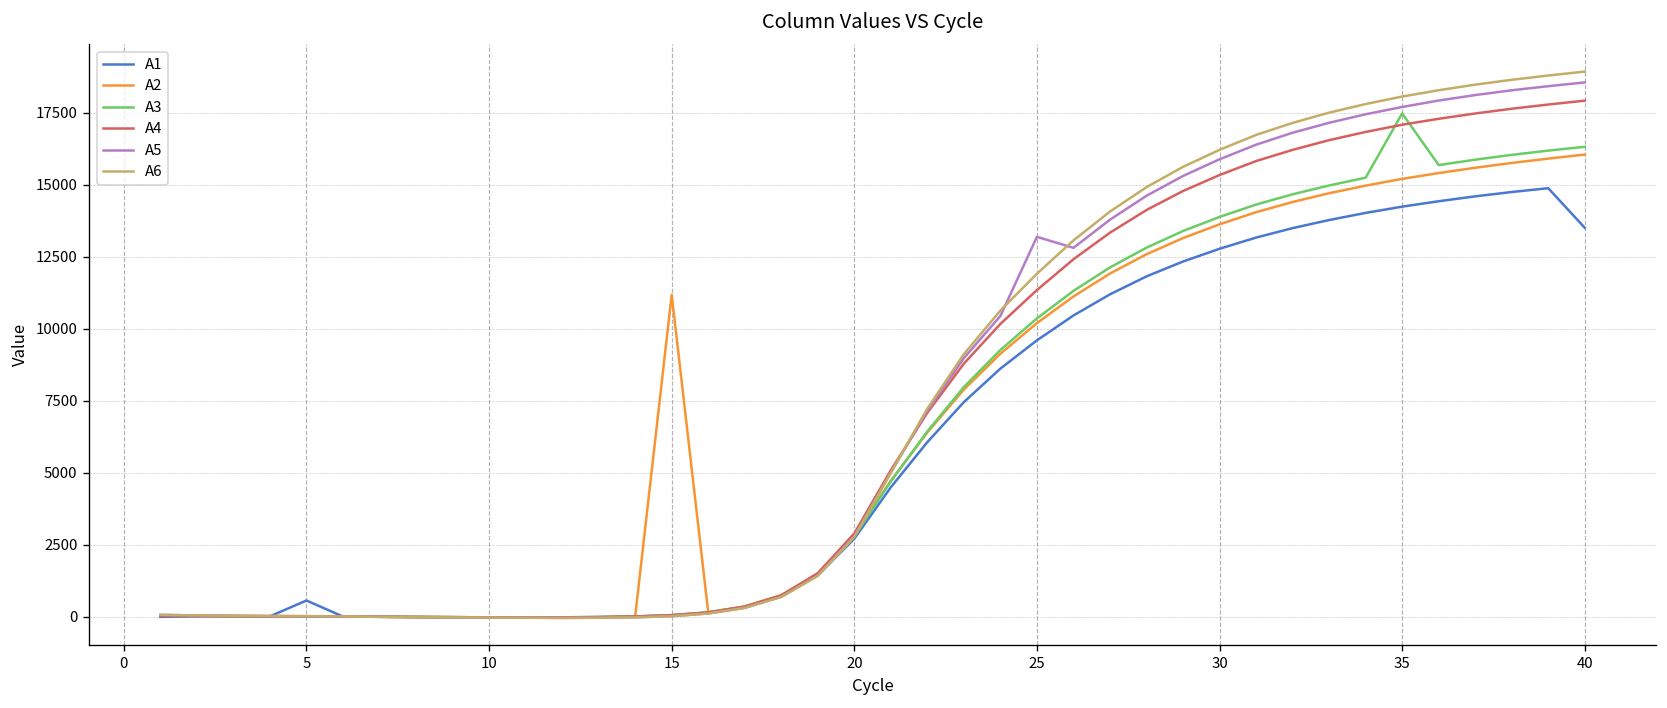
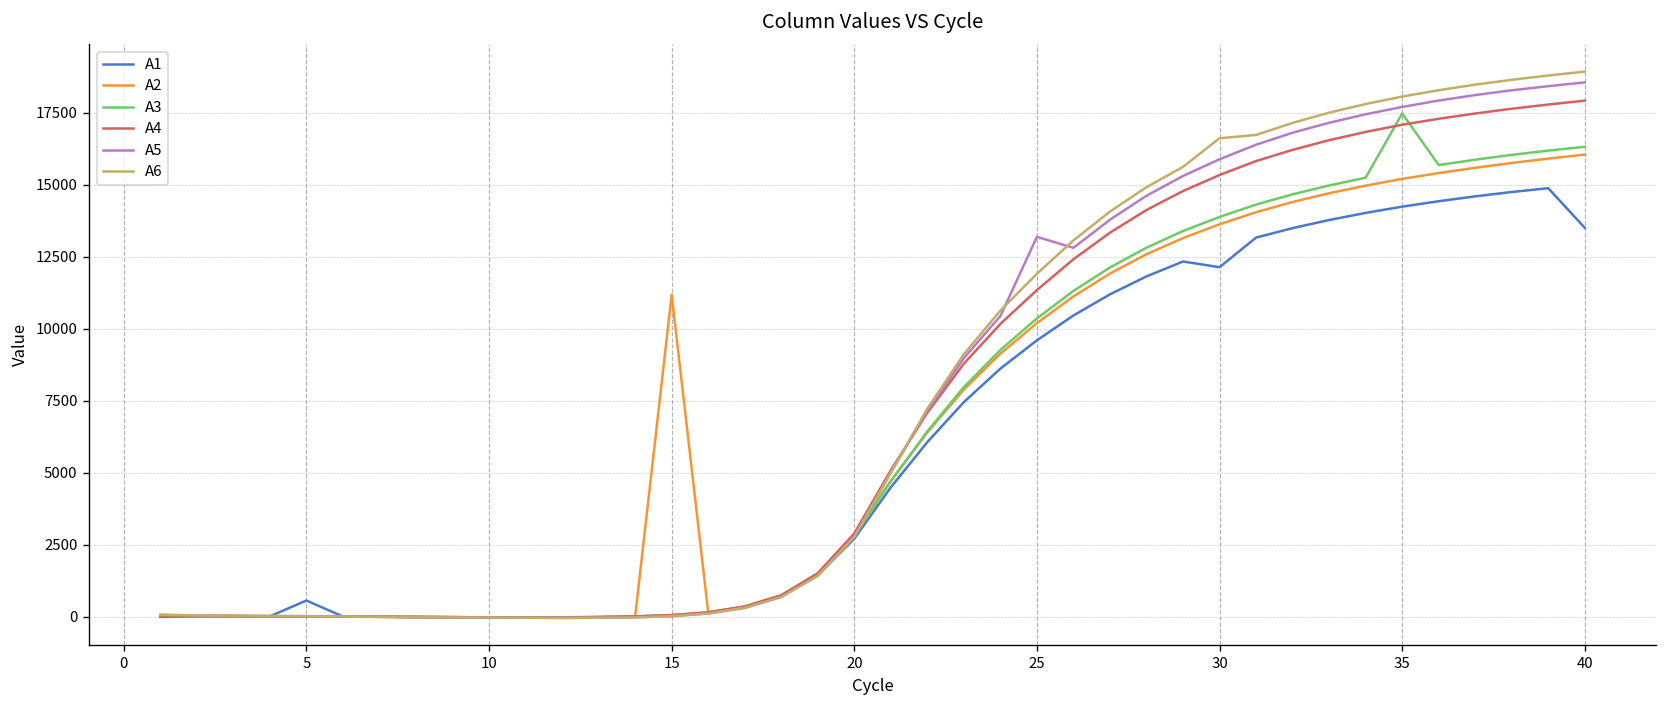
A1, 30: 12800 -> 12100
A6, 30: 16200 -> 16600
